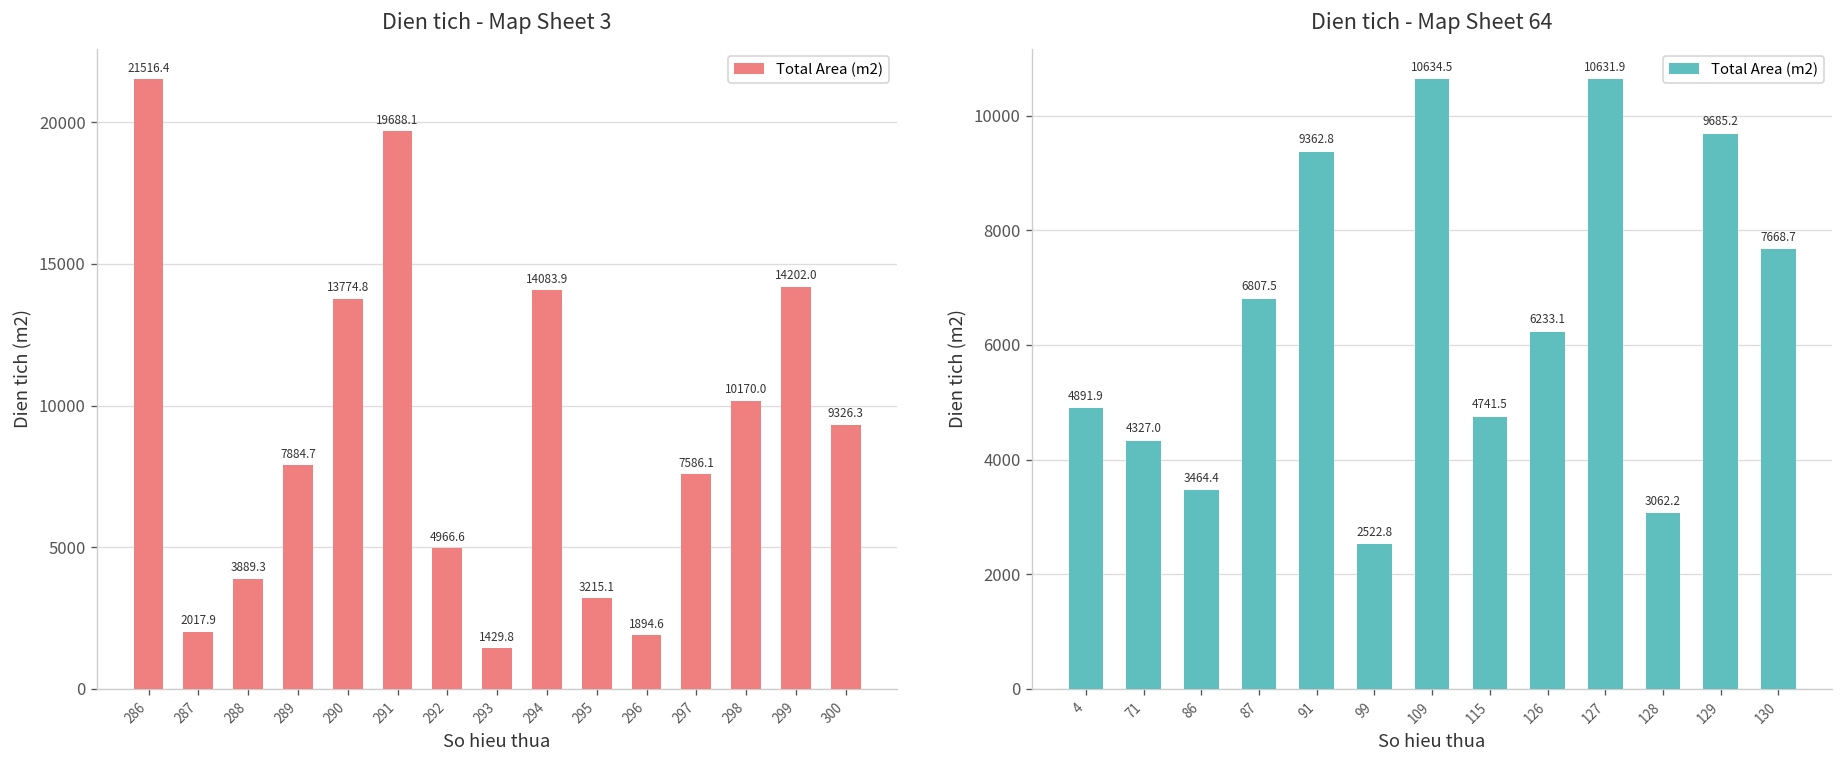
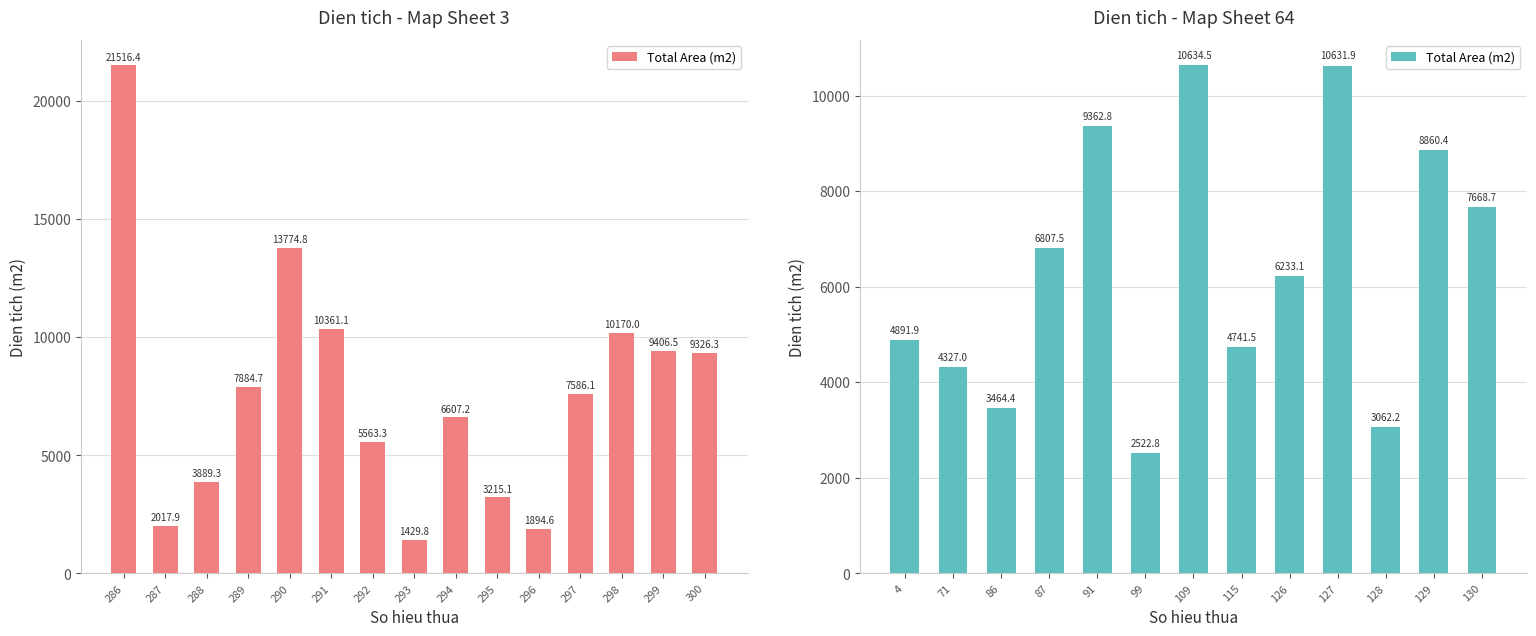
Dien tich - Map Sheet 3, 291: 19688.1 -> 10361.1
Dien tich - Map Sheet 3, 292: 4966.6 -> 5563.3
Dien tich - Map Sheet 3, 294: 14083.9 -> 6607.2
Dien tich - Map Sheet 3, 299: 14202.0 -> 9406.5
Dien tich - Map Sheet 64, 129: 9685.2 -> 8860.4
